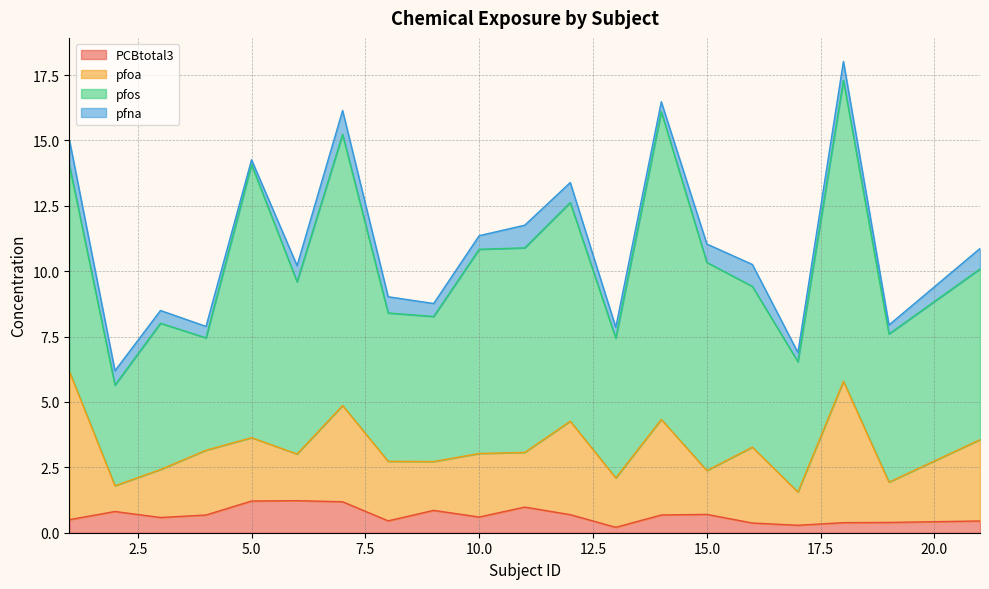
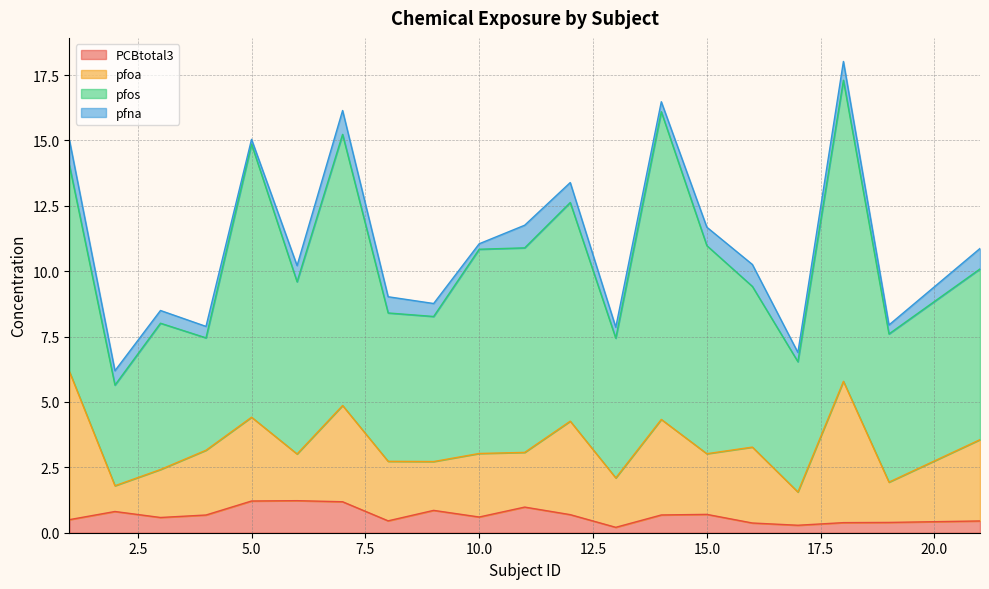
pfoa, 5.0: 2.4 -> 3.2
pfna, 10.0: 0.5 -> 0.2
pfoa, 15.0: 1.7 -> 2.3
